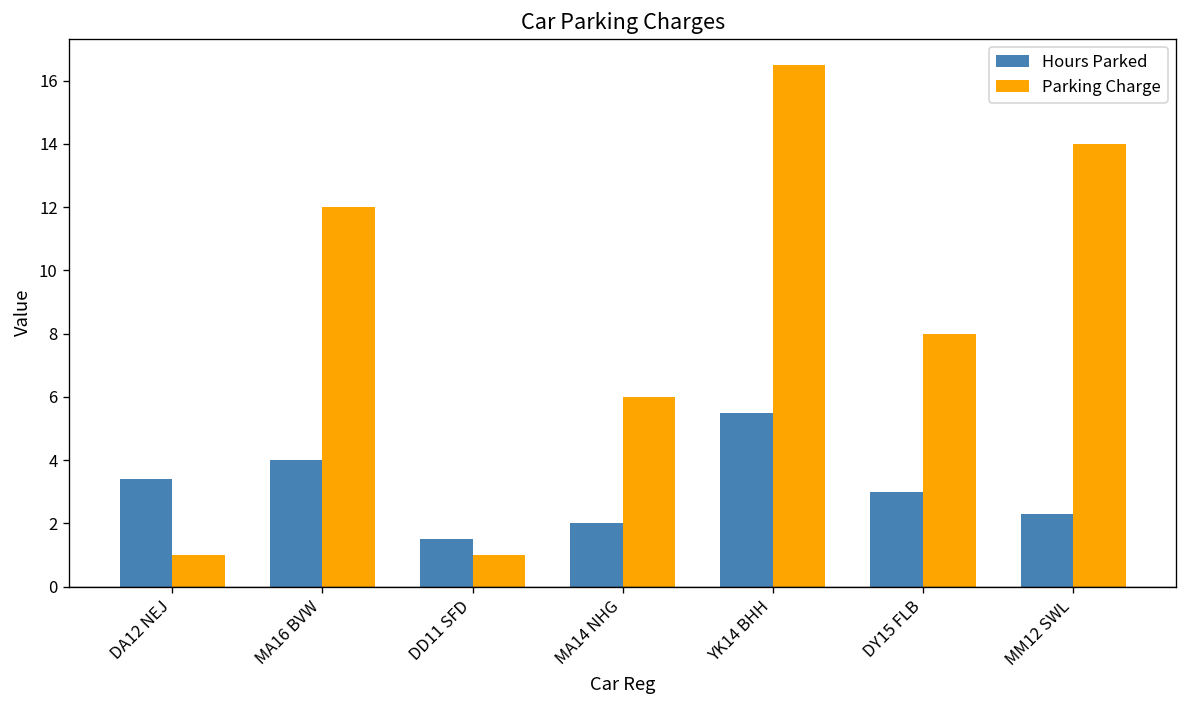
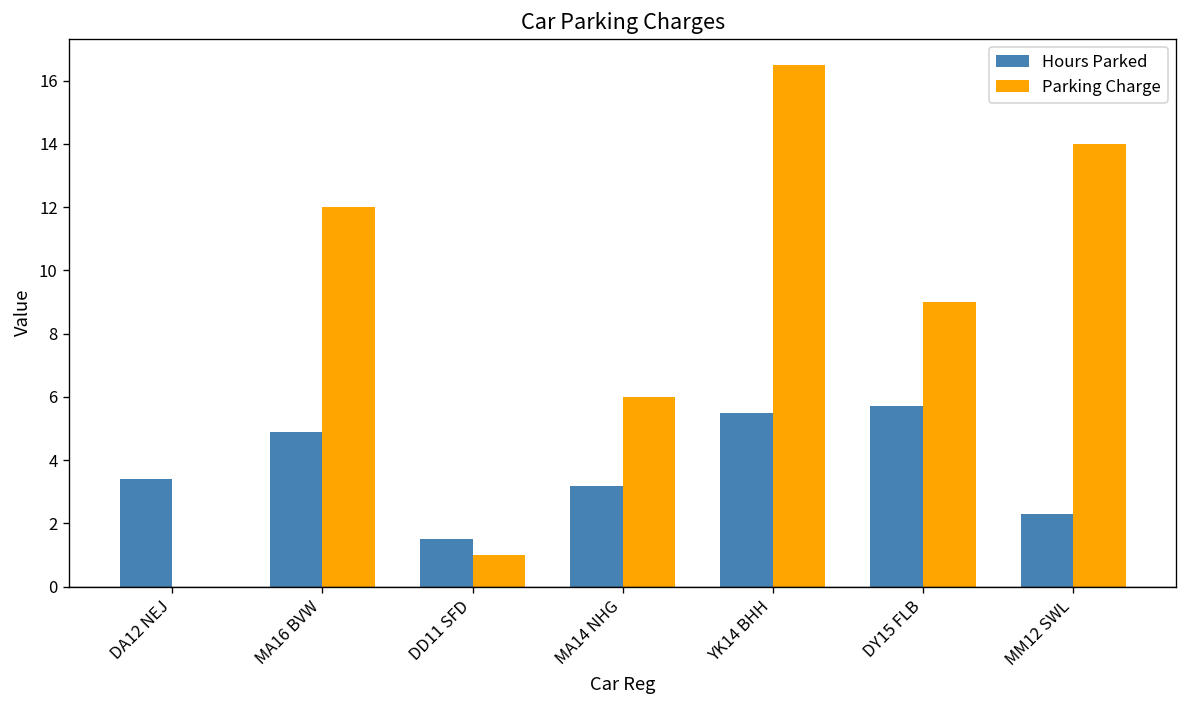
Parking Charge, DA12 NEJ: 1 -> 0
Hours Parked, MA16 BVW: 4.0 -> 4.9
Hours Parked, MA14 NHG: 2.0 -> 3.2
Hours Parked, DY15 FLB: 3.0 -> 5.7
Parking Charge, DY15 FLB: 8 -> 9
